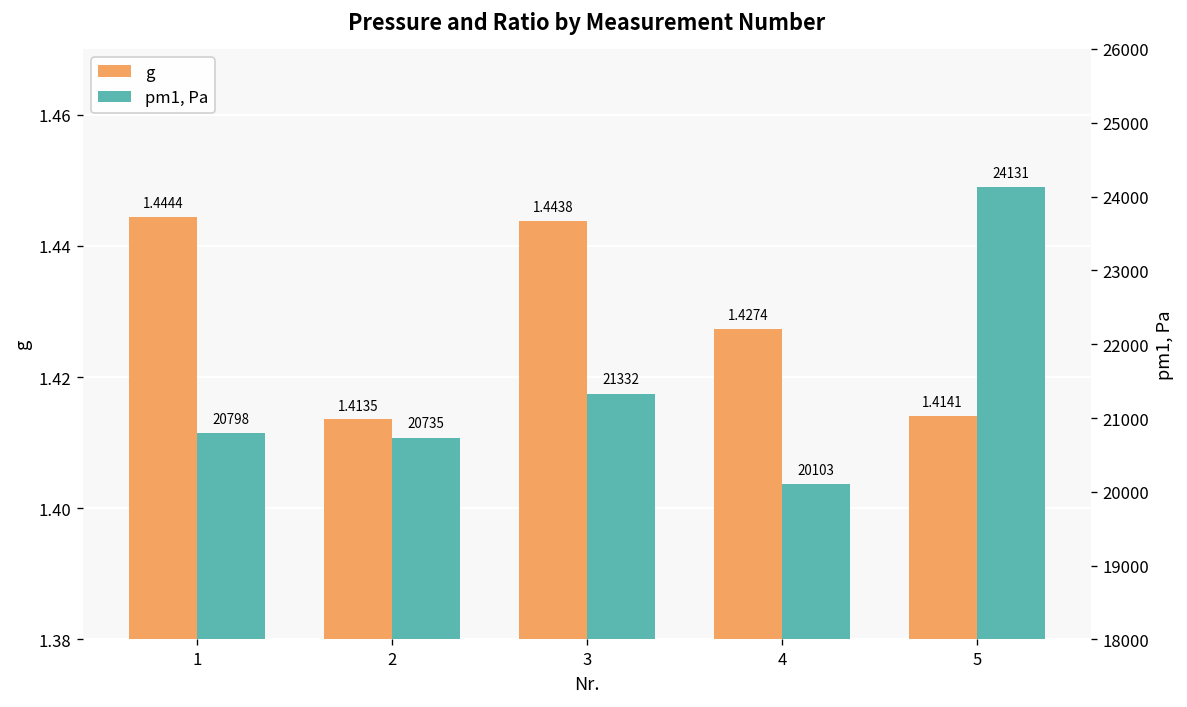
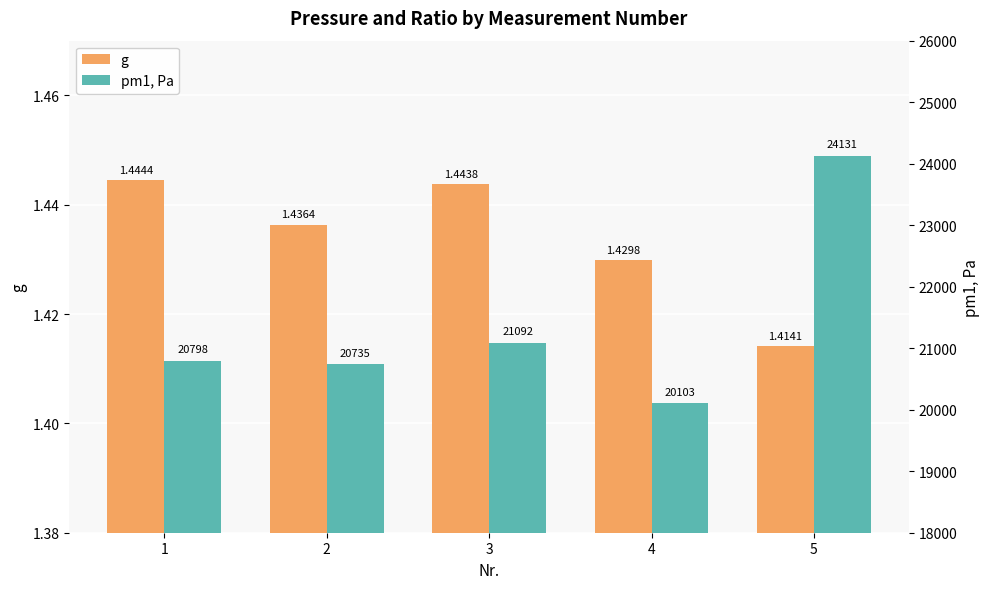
g, 2: 1.4135 -> 1.4364
g, 4: 1.4274 -> 1.4298
pm1, Pa, 3: 21332 -> 21092
